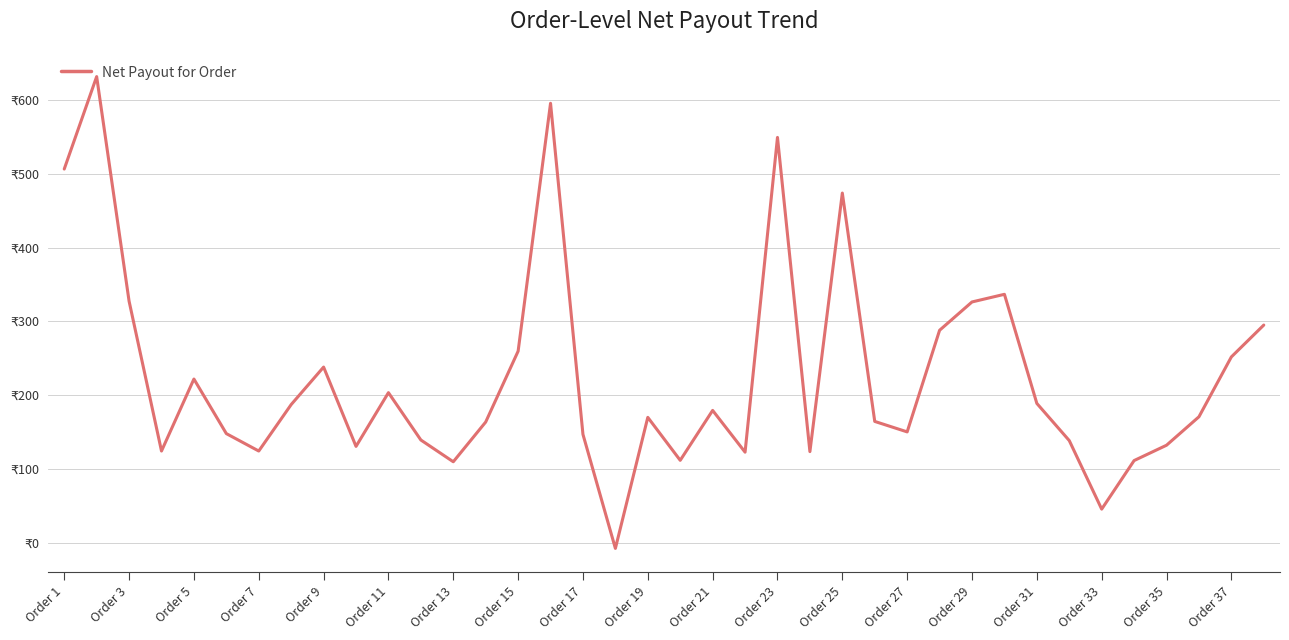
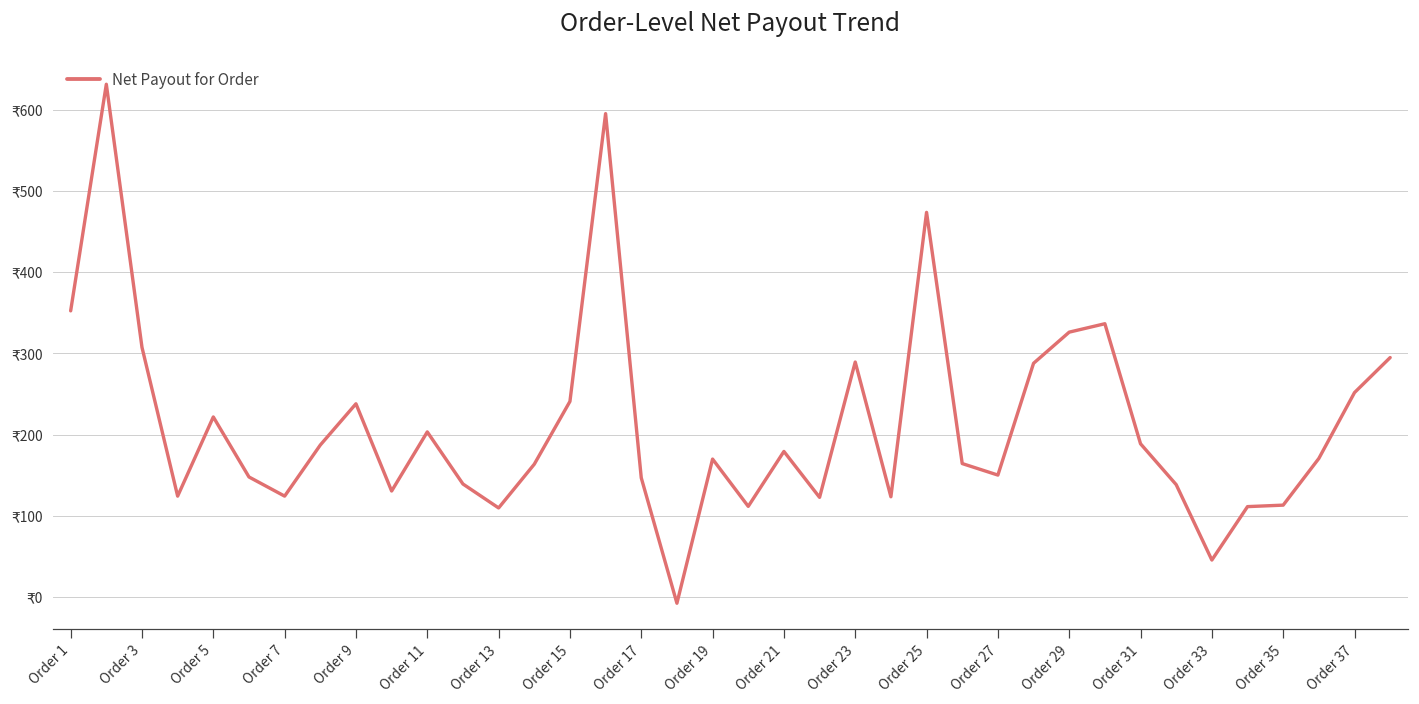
Order 1: ₹510 -> ₹350
Order 3: ₹330 -> ₹310
Order 15: ₹260 -> ₹240
Order 23: ₹550 -> ₹290
Order 35: ₹130 -> ₹110
